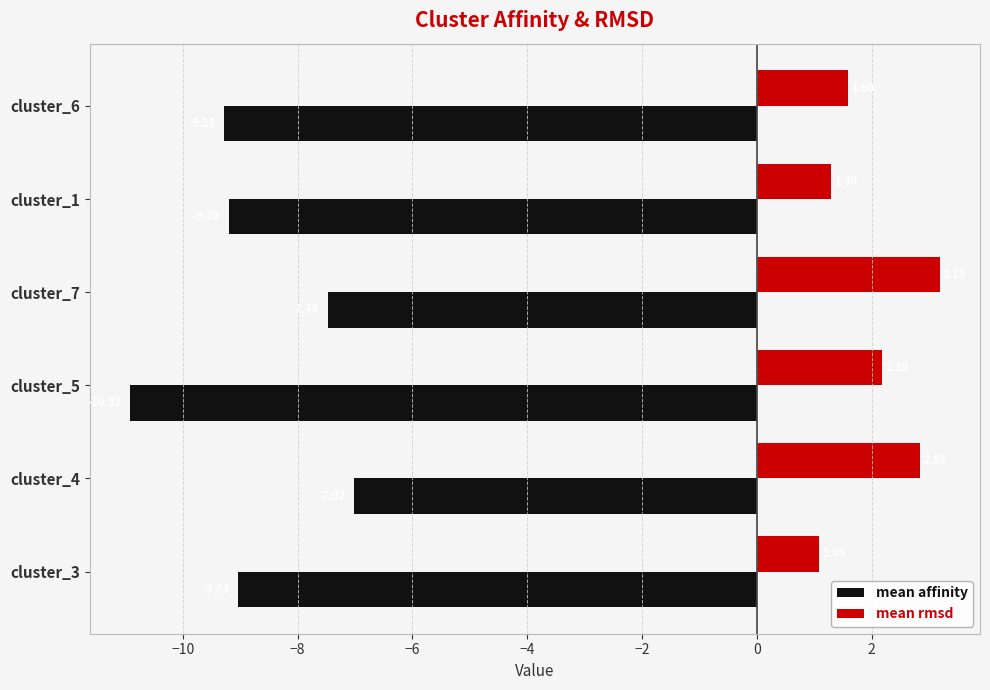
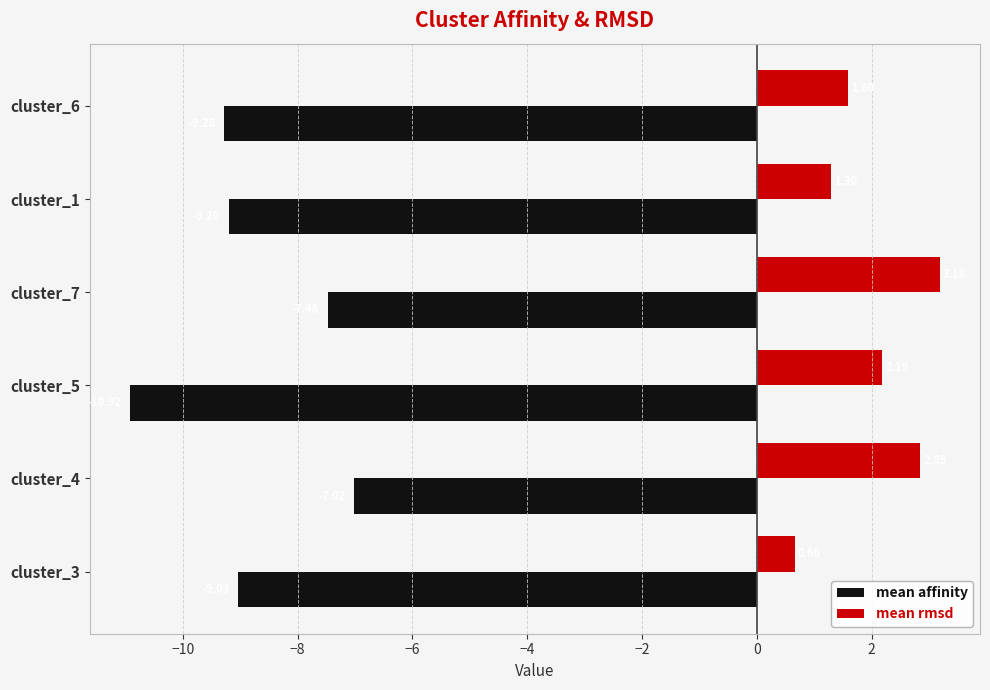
mean rmsd, cluster_3: 1.1 -> 0.7
